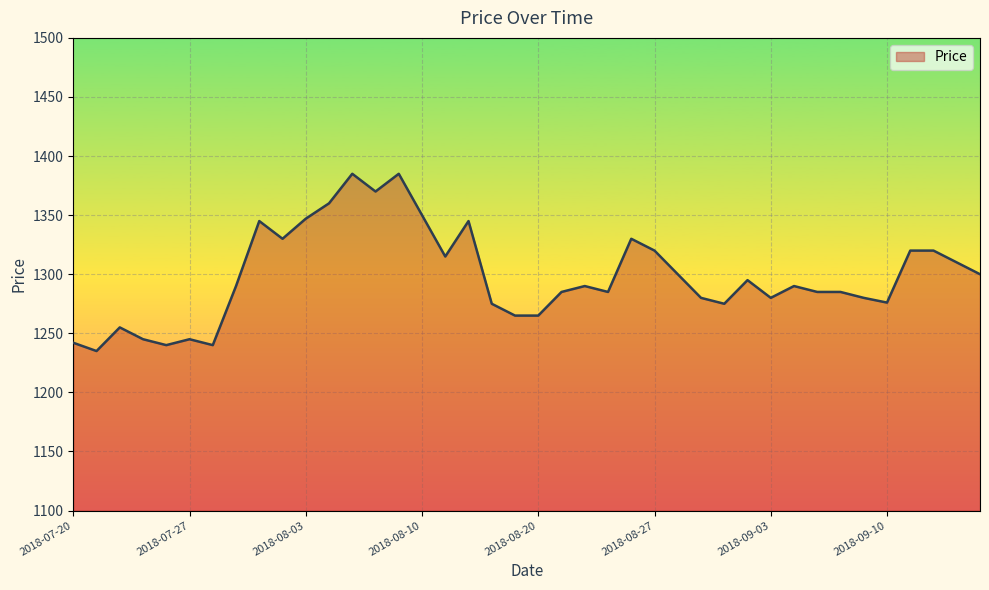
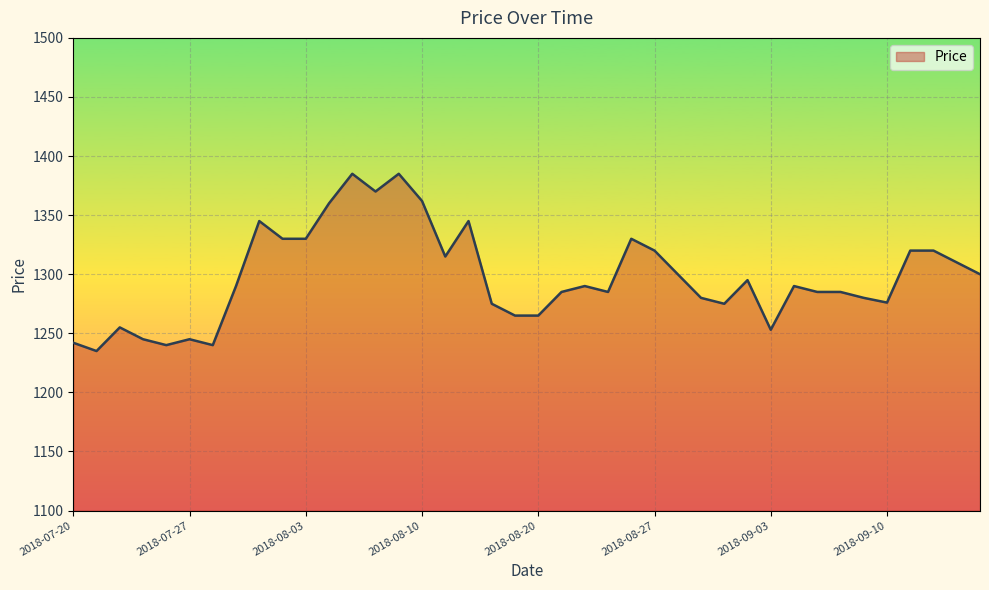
2018-08-03: 1347 -> 1330
2018-08-10: 1350 -> 1362
2018-09-03: 1280 -> 1253
